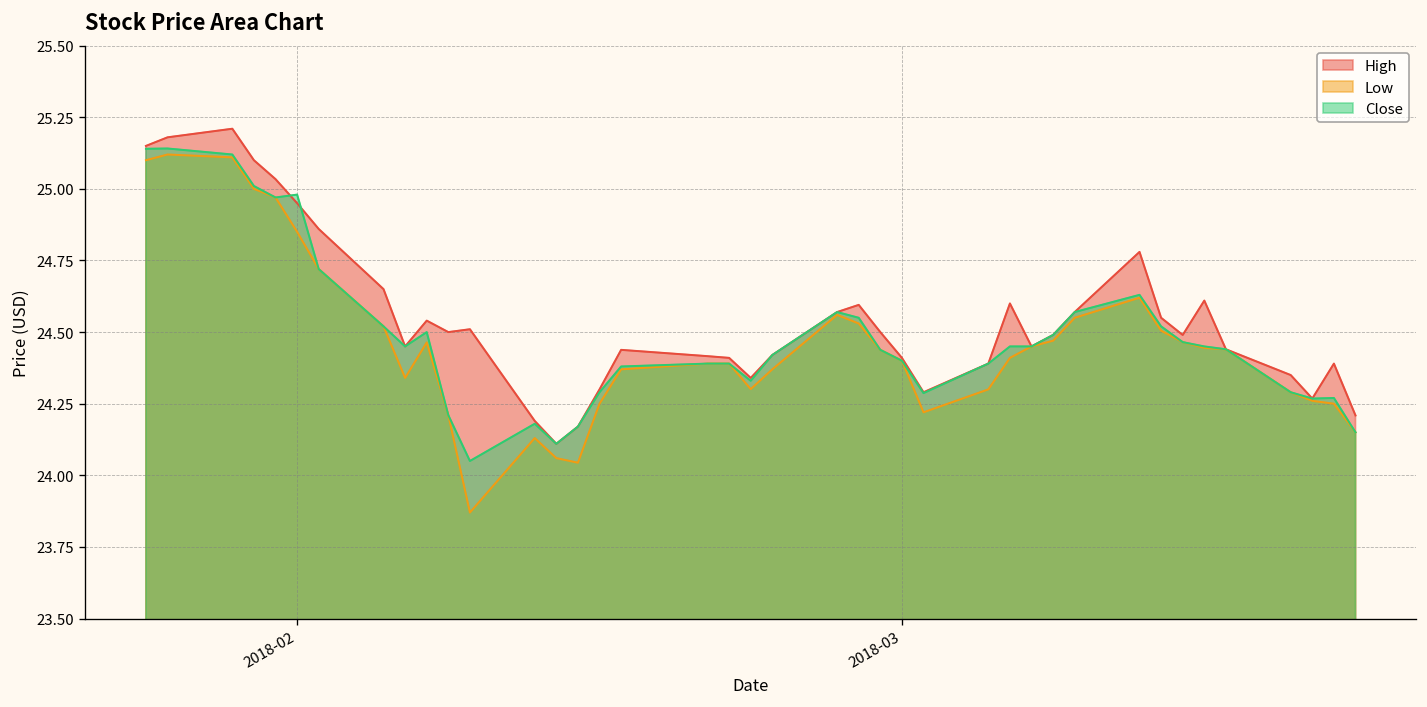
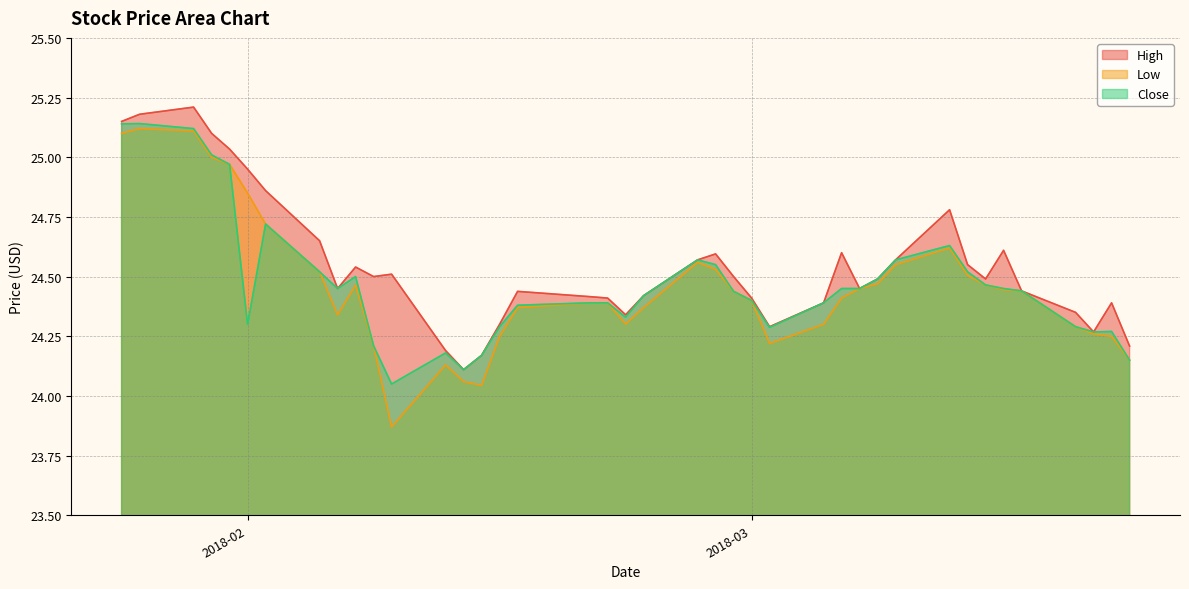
Close, 2018-02: 24.98 -> 24.30
